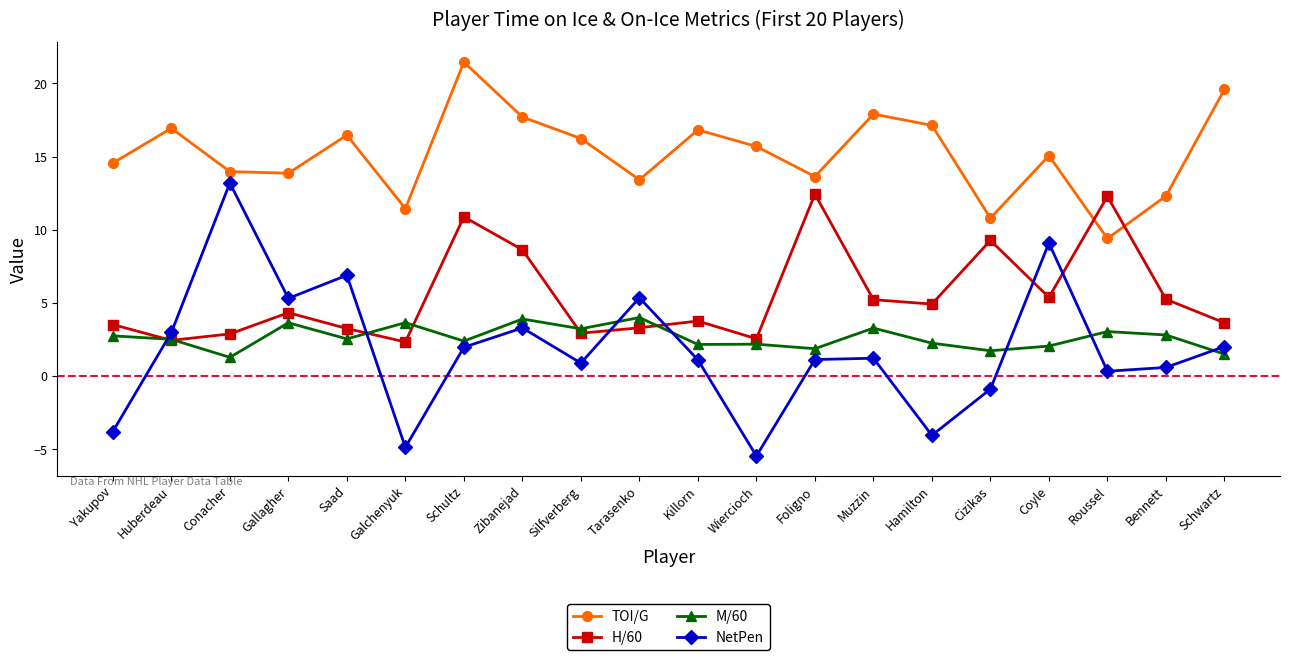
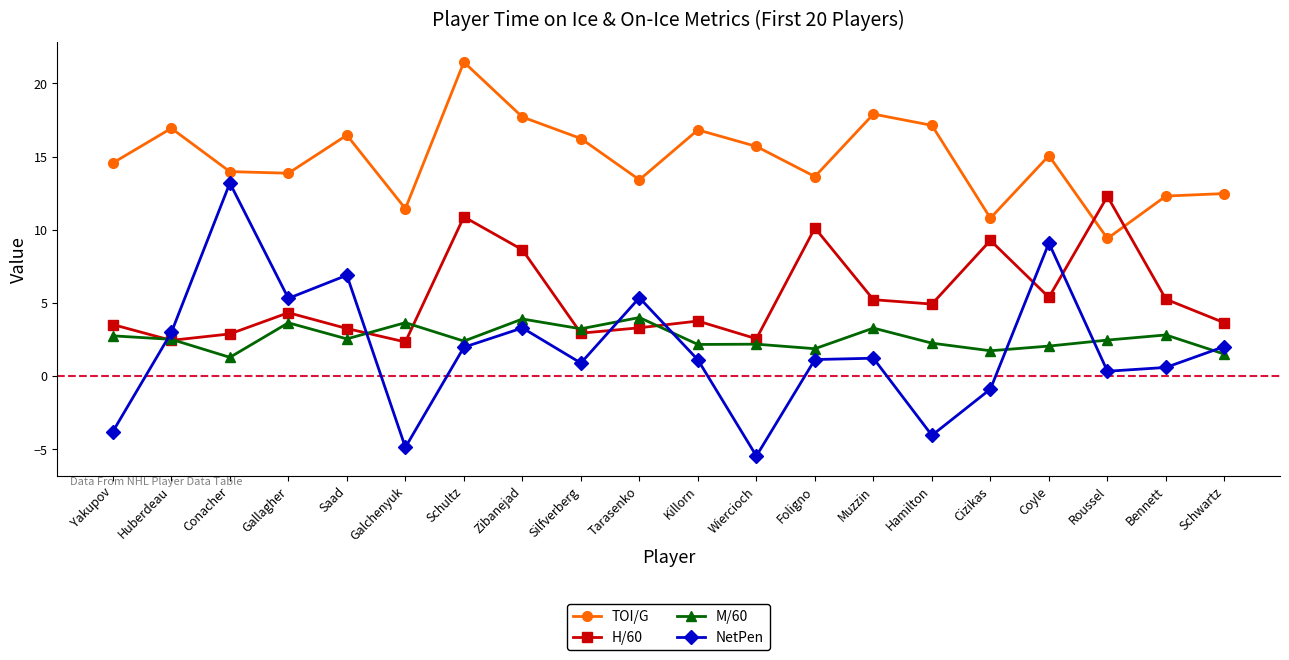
H/60, Foligno: 12.4 -> 10.1
M/60, Roussel: 3.0 -> 2.5
TOI/G, Schwartz: 19.6 -> 12.5
